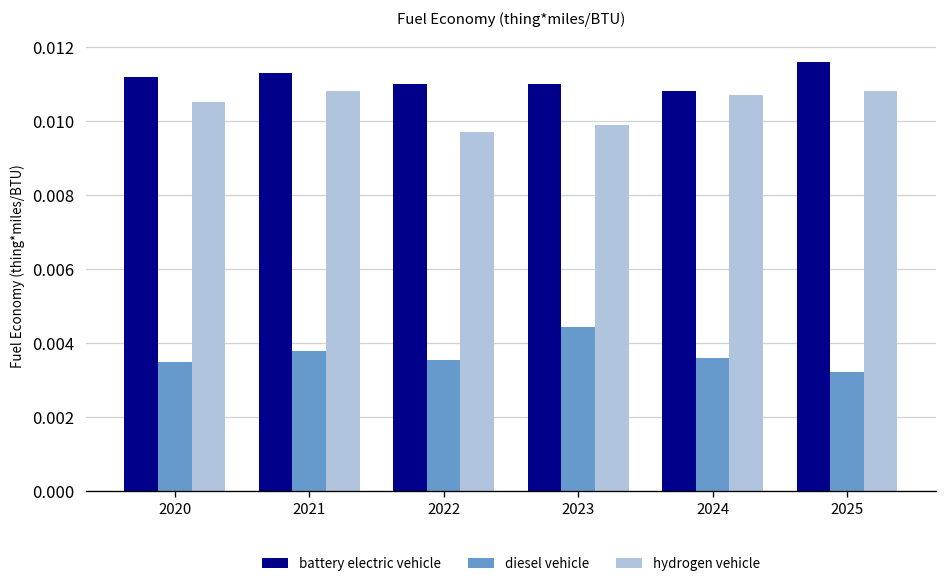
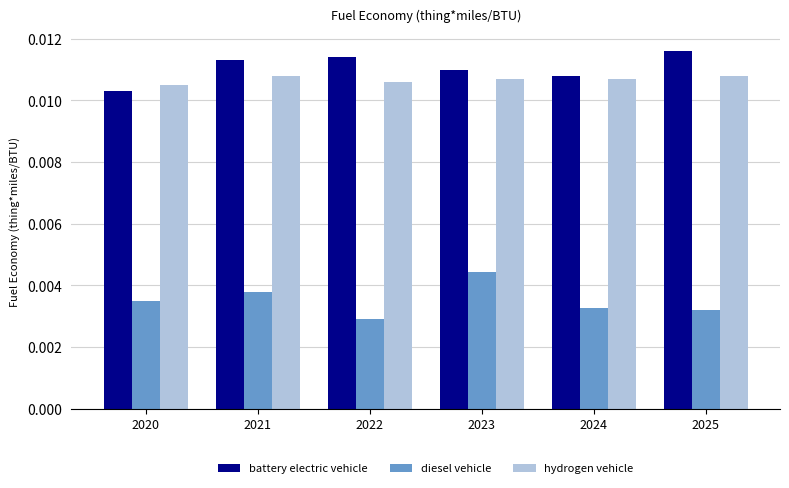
battery electric vehicle, 2020: 0.0112 -> 0.0103
battery electric vehicle, 2022: 0.0110 -> 0.0114
diesel vehicle, 2022: 0.0035 -> 0.0029
hydrogen vehicle, 2022: 0.0097 -> 0.0106
hydrogen vehicle, 2023: 0.0099 -> 0.0107
diesel vehicle, 2024: 0.0036 -> 0.0033
